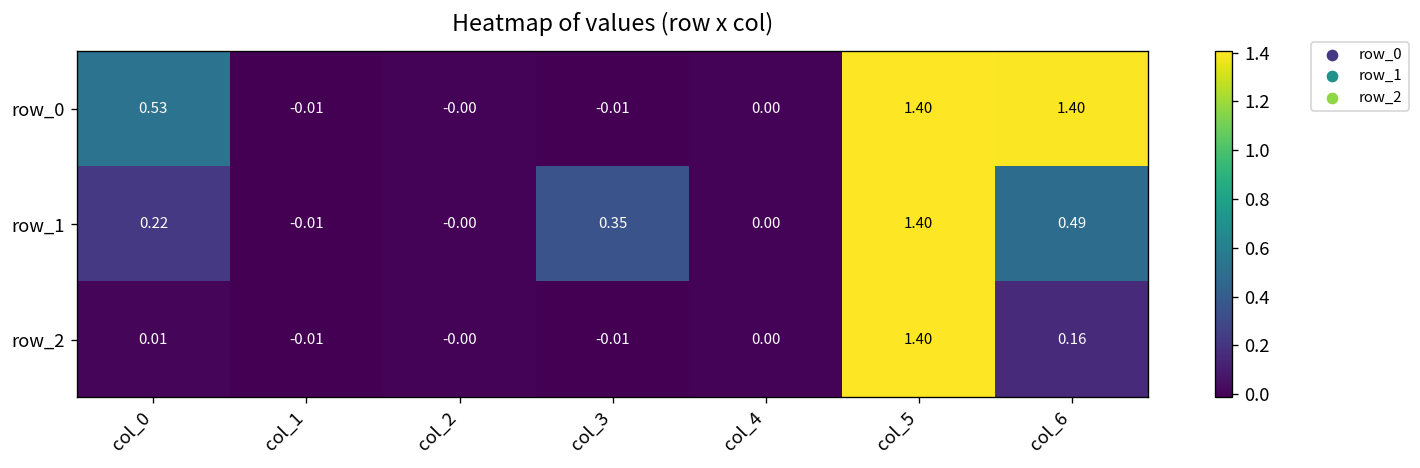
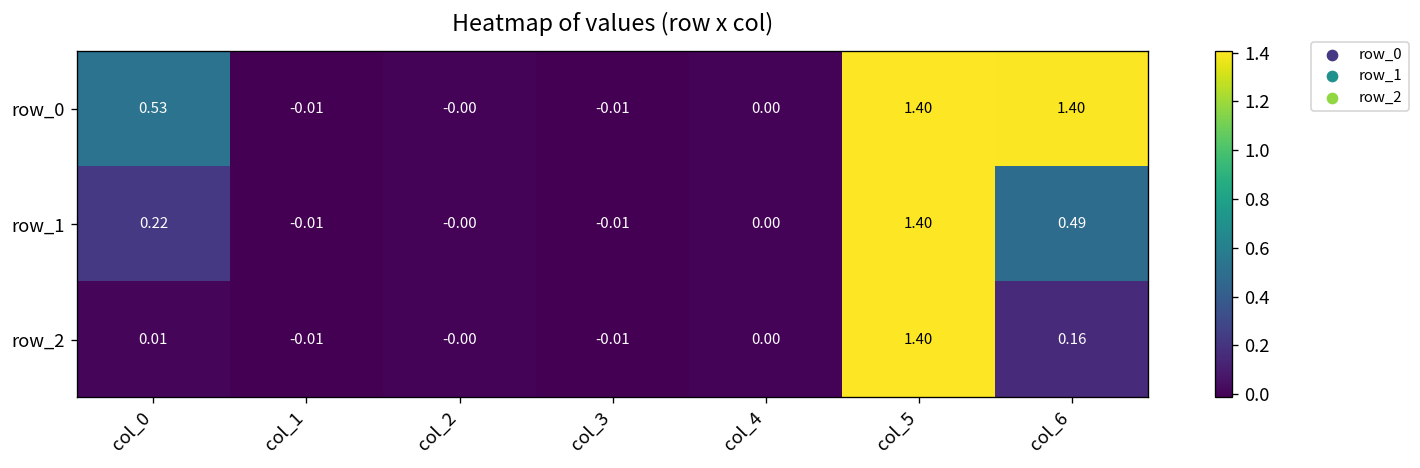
row_1, col_3: 0.35 -> -0.01
